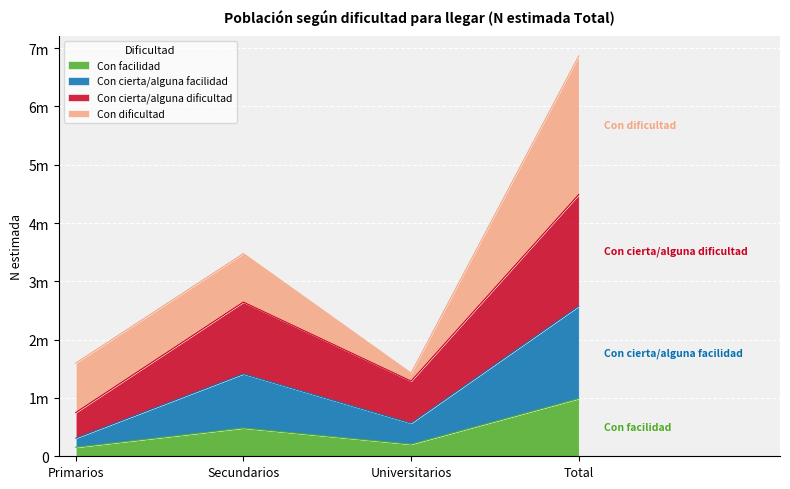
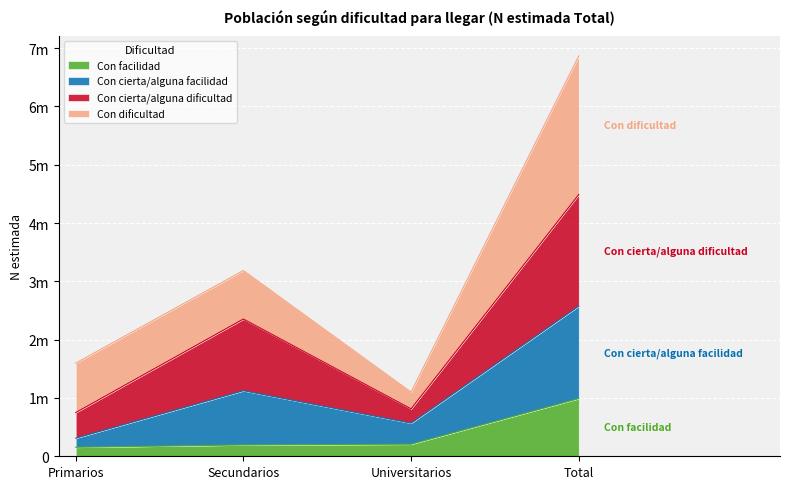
Con facilidad, Secundarios: 0.5m -> 0.2m
Con cierta/alguna dificultad, Universitarios: 0.7m -> 0.2m
Con dificultad, Universitarios: 0.1m -> 0.3m
